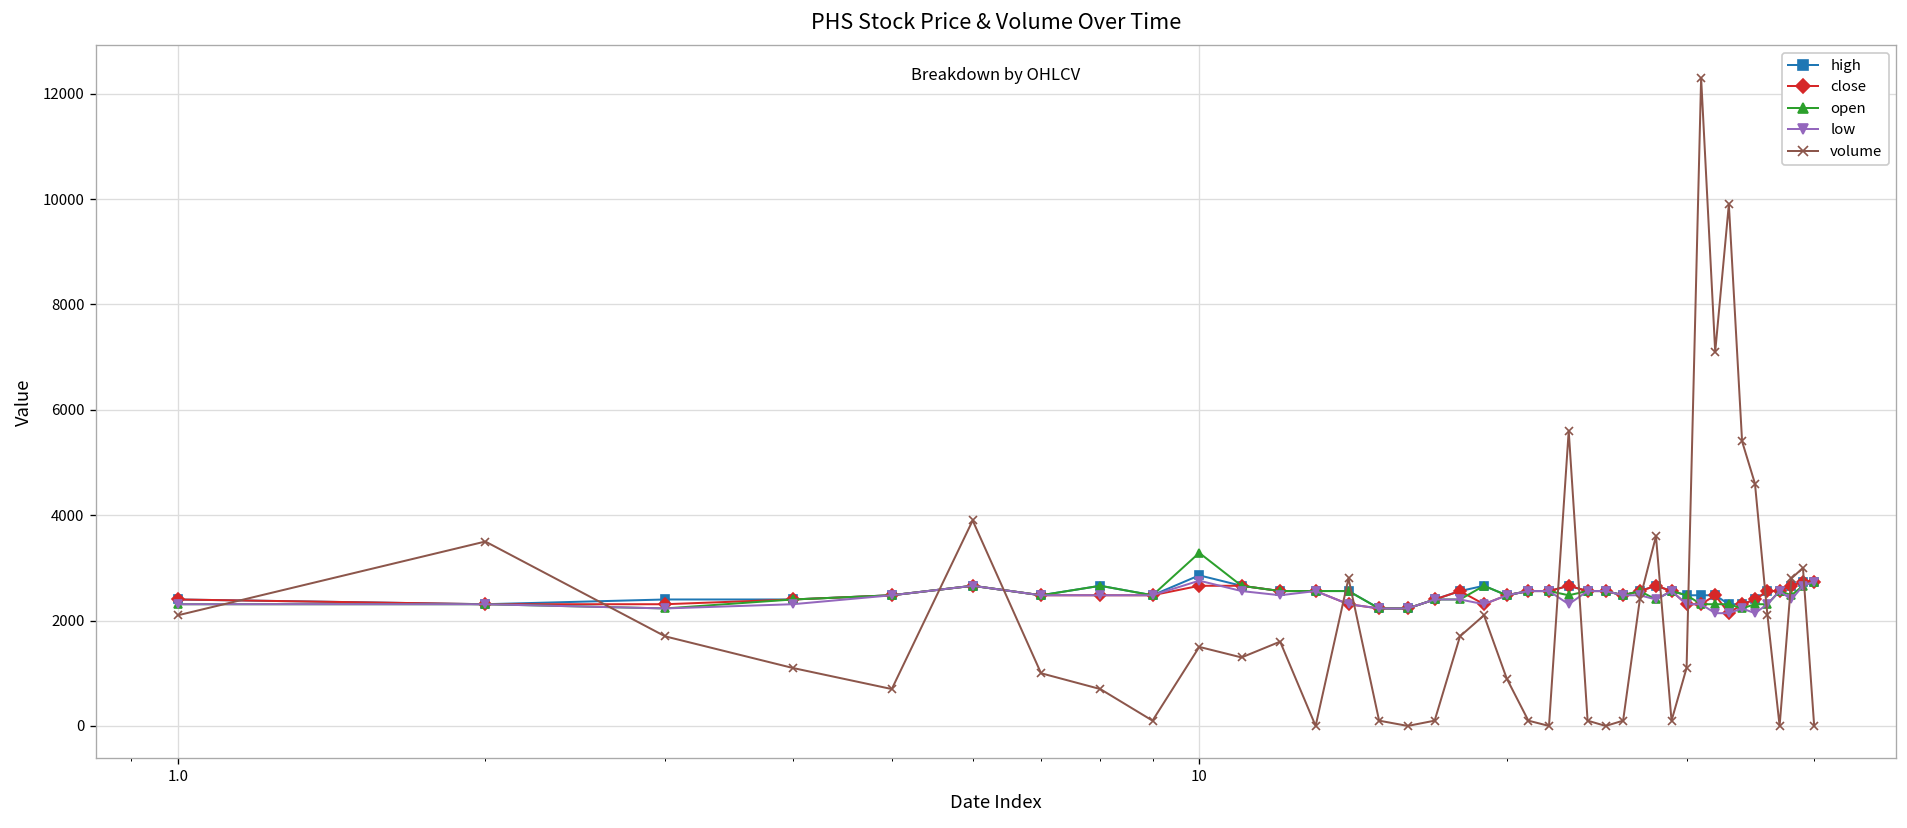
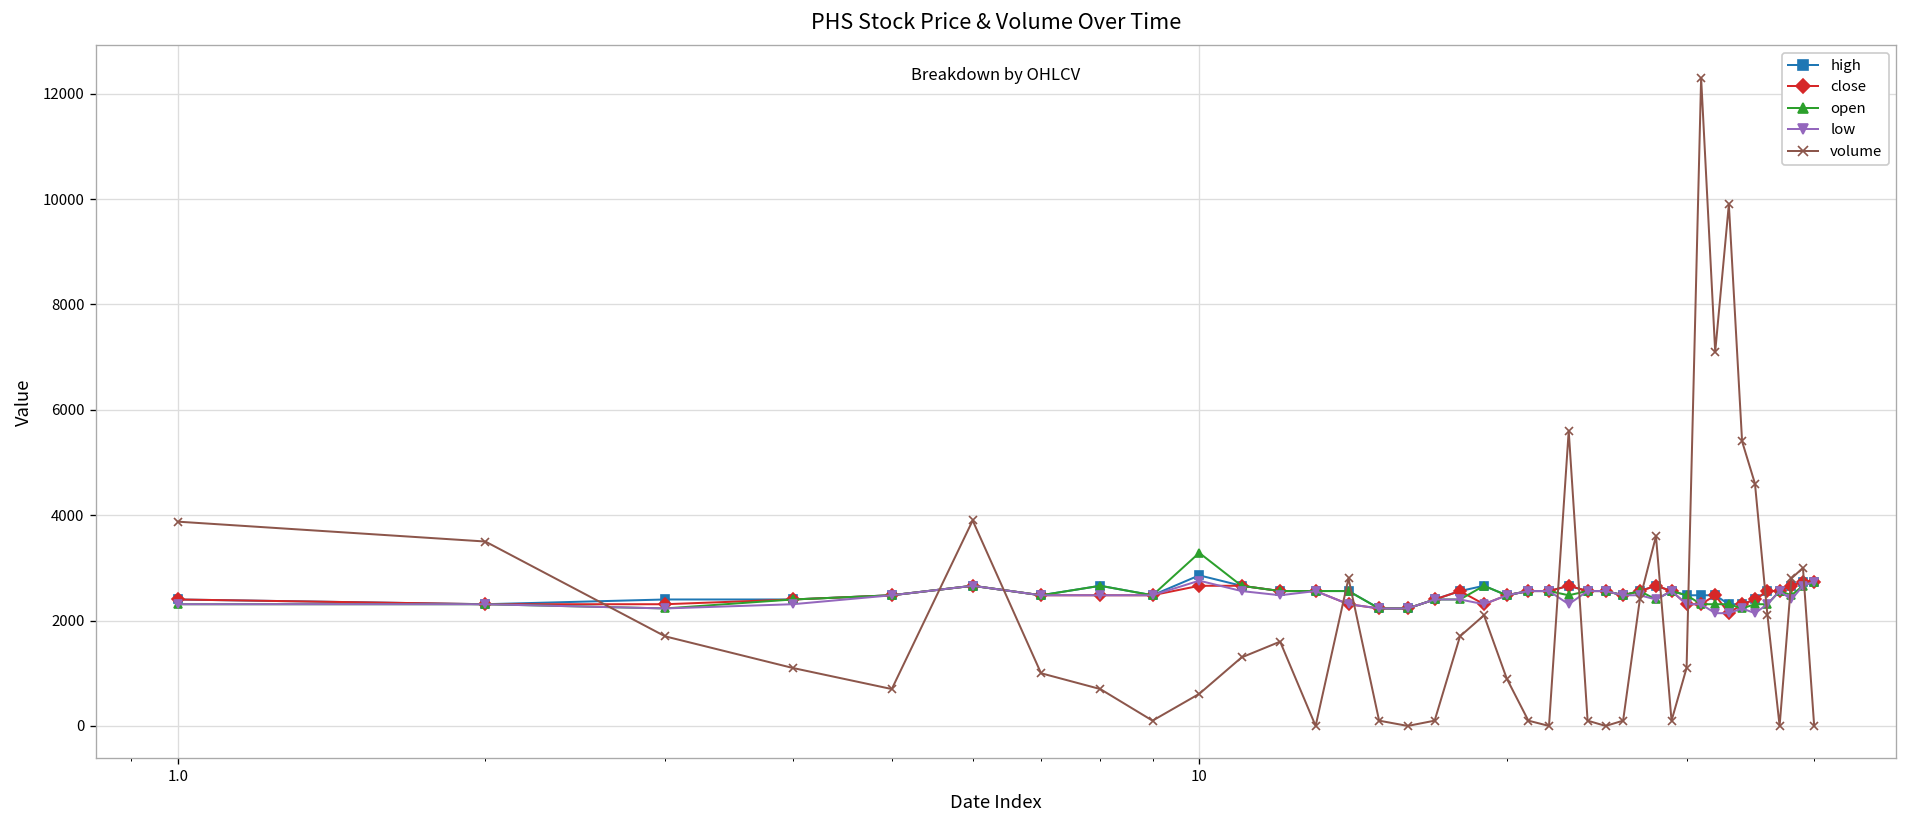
volume, 1.0: 2100 -> 3900
volume, 10: 1500 -> 600
